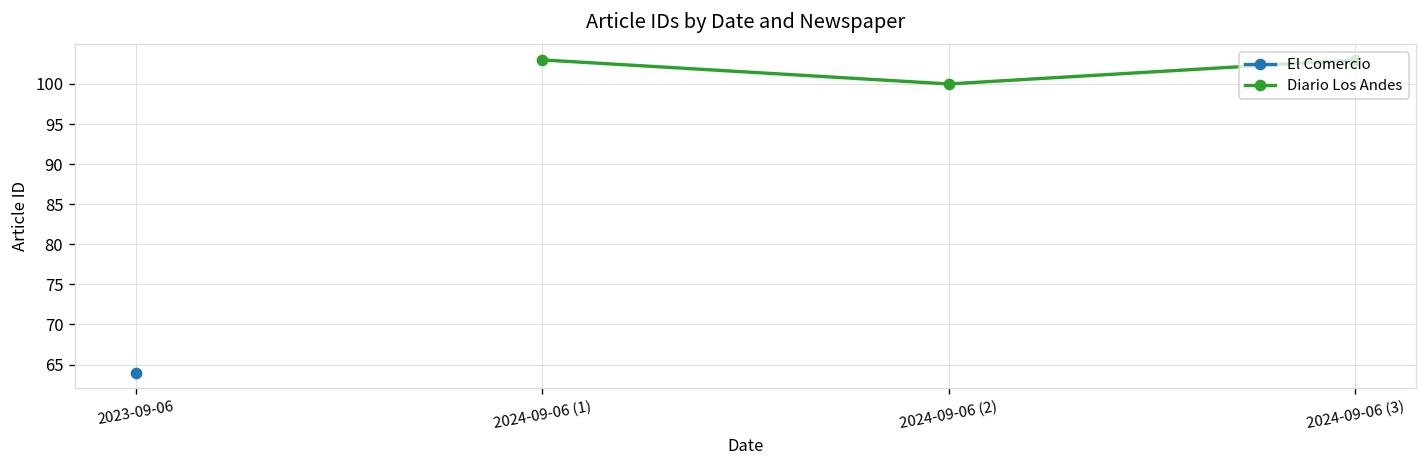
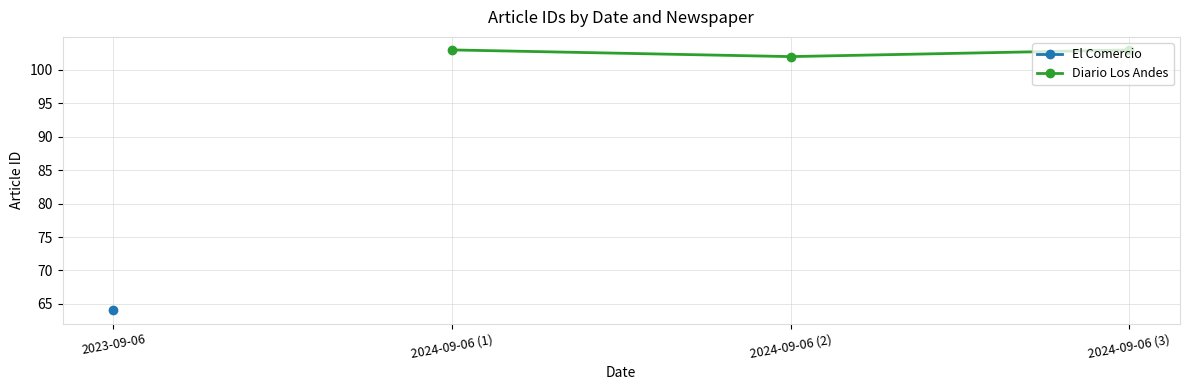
Diario Los Andes, 2024-09-06 (2): 100 -> 102
